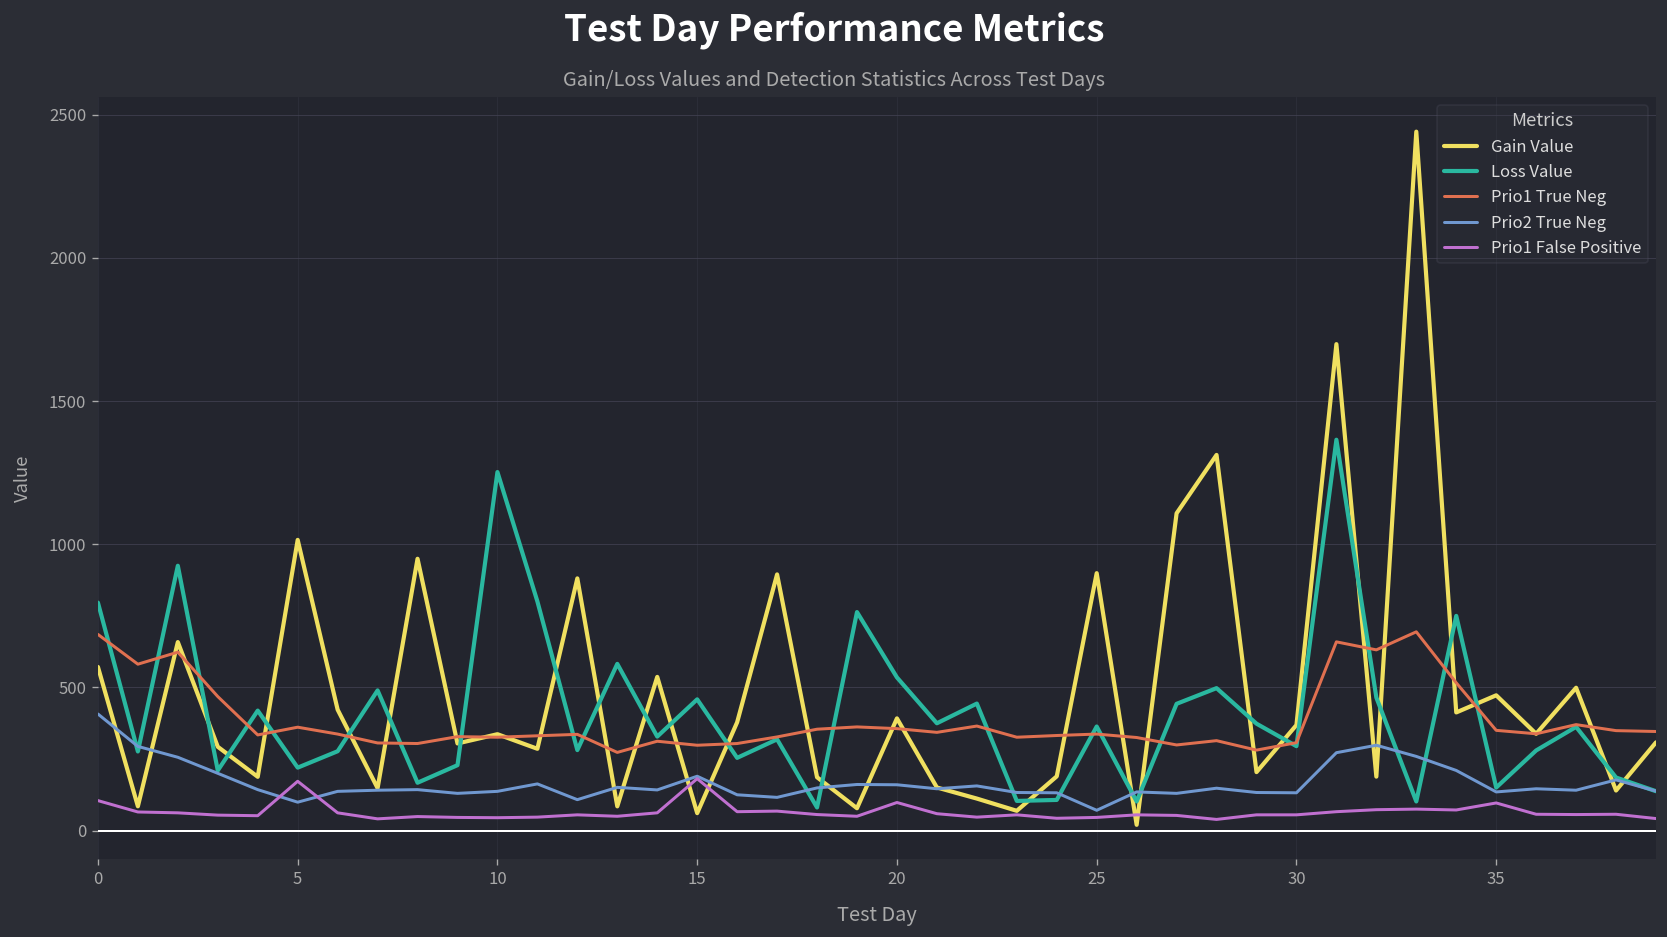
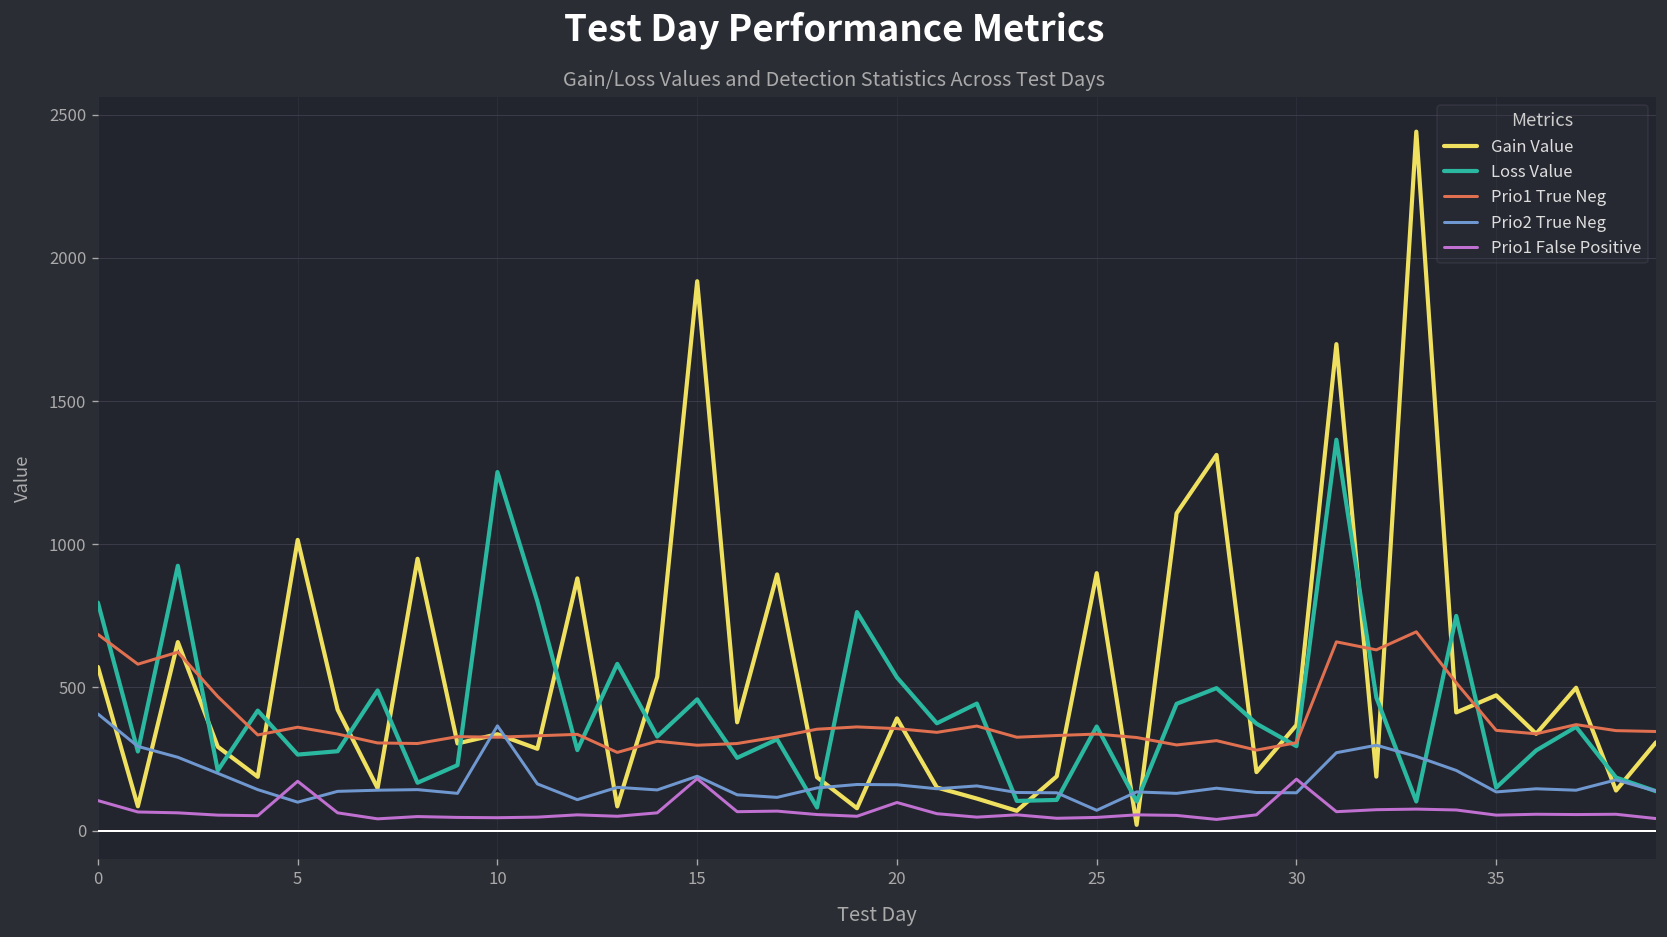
Loss Value, 5: 220 -> 270
Prio2 True Neg, 10: 140 -> 370
Gain Value, 15: 60 -> 1920
Prio1 False Positive, 30: 60 -> 180
Prio1 False Positive, 35: 100 -> 50
